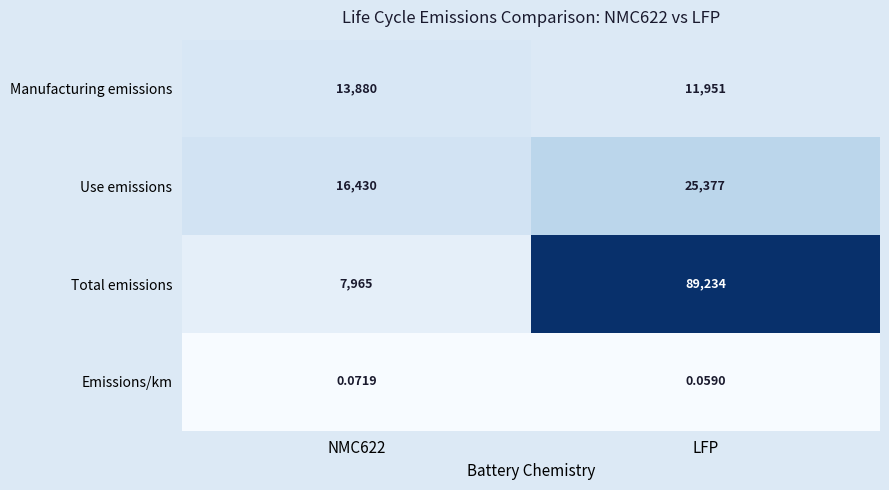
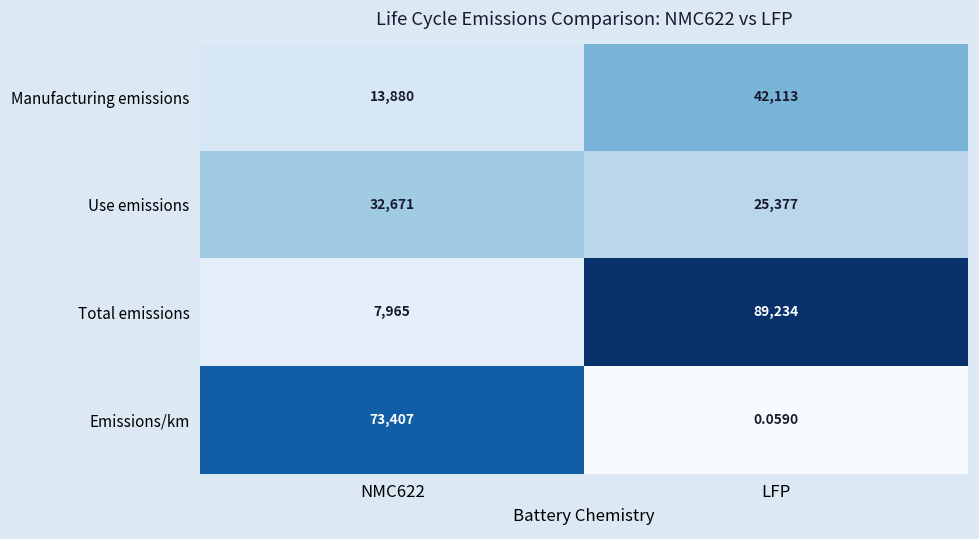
Manufacturing emissions, LFP: 11,951 -> 42,113
Use emissions, NMC622: 16,430 -> 32,671
Emissions/km, NMC622: 0.0719 -> 73,407
